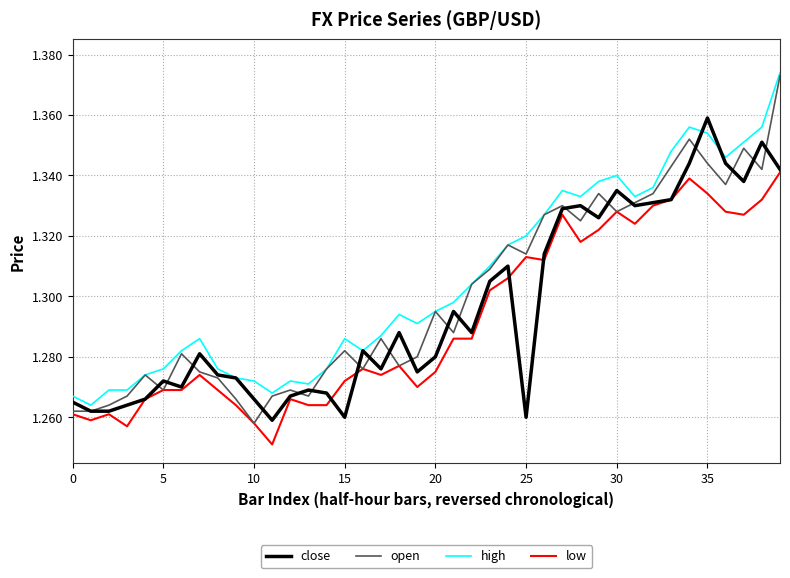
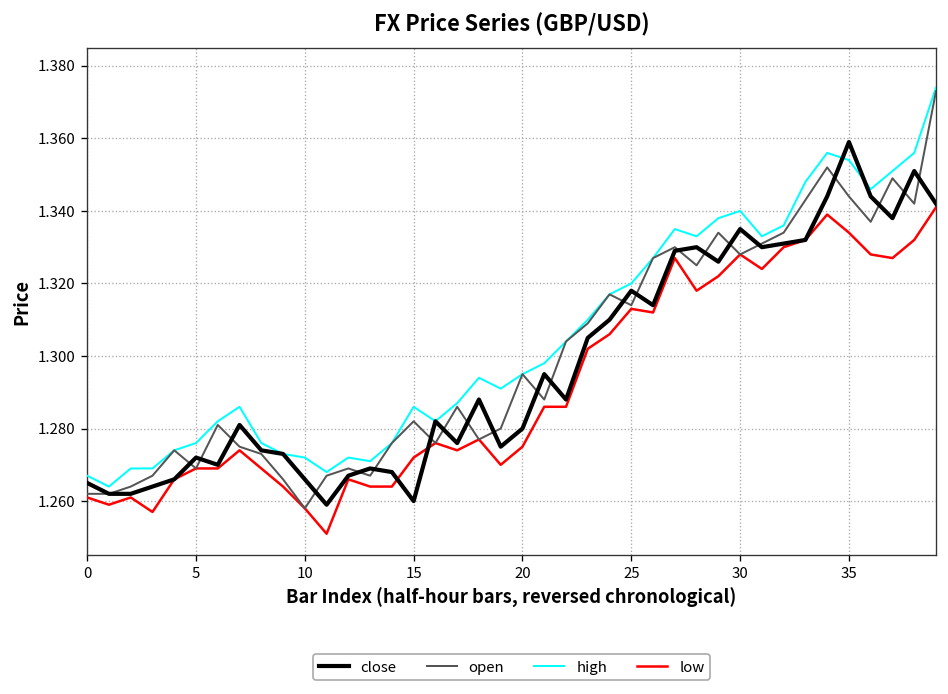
close, 25: 1.260 -> 1.318
